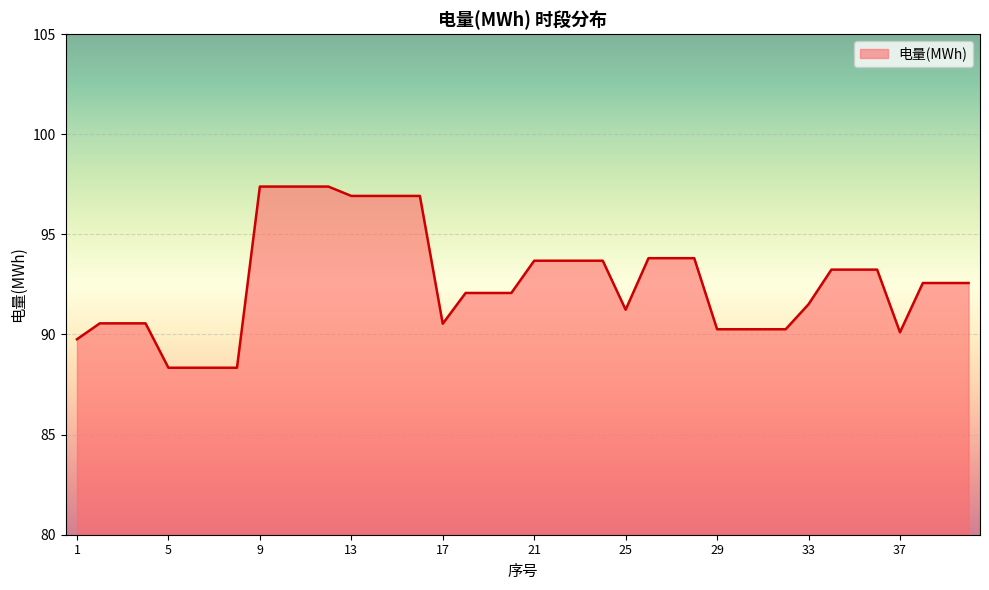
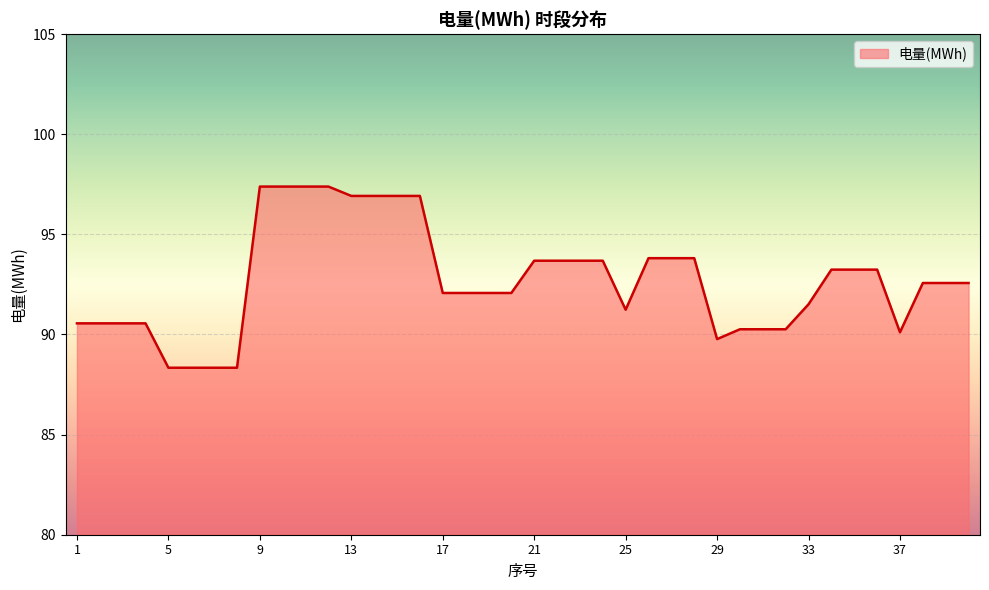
1: 89.8 -> 90.6
17: 90.5 -> 92.1
29: 90.3 -> 89.8
